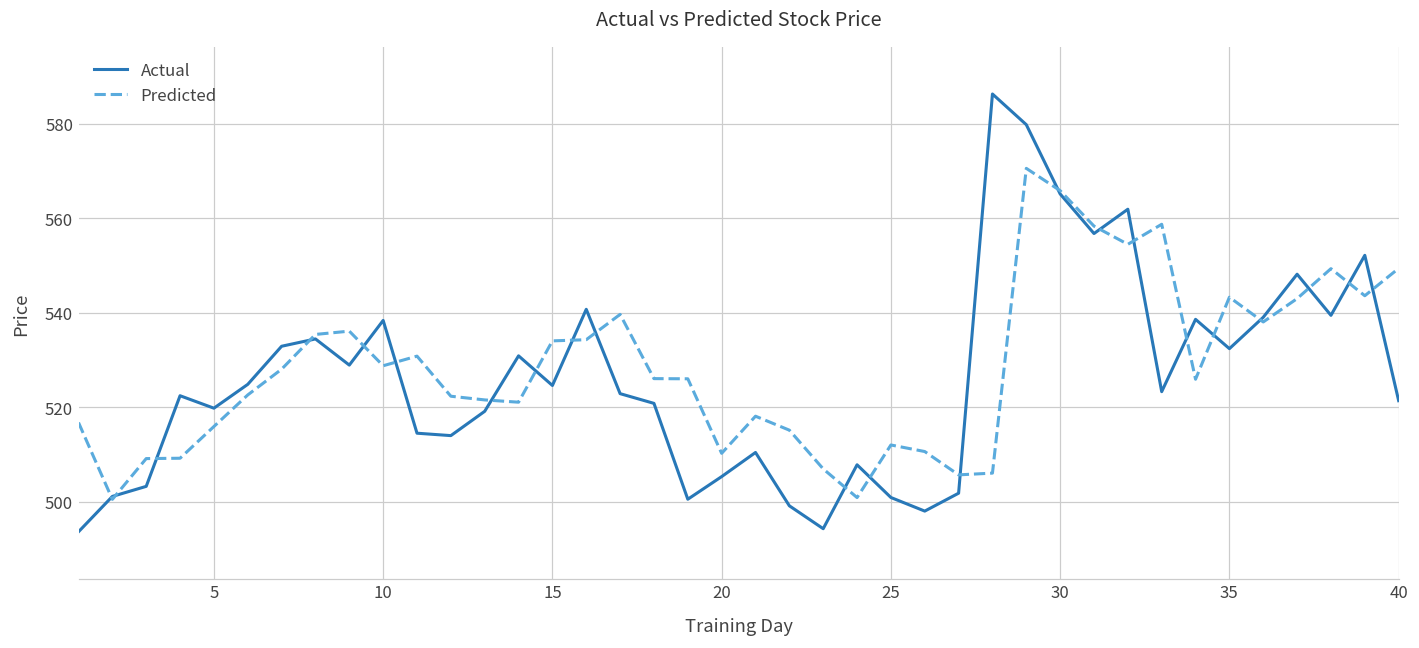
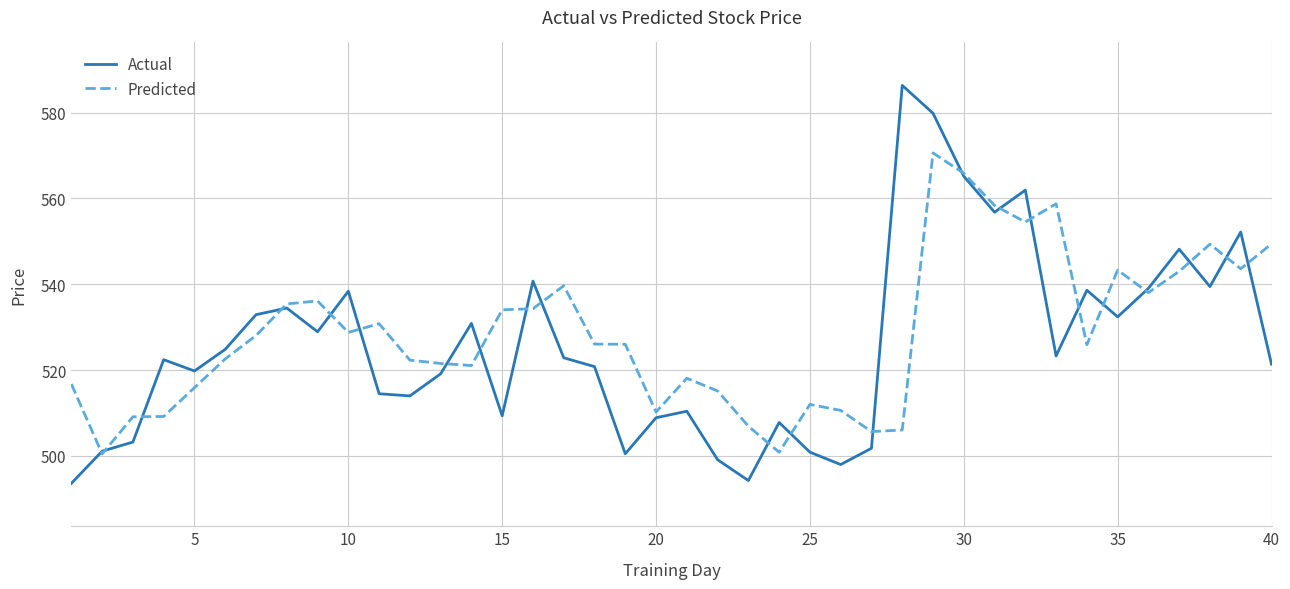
Actual, 15: 525 -> 509
Actual, 20: 505 -> 509
